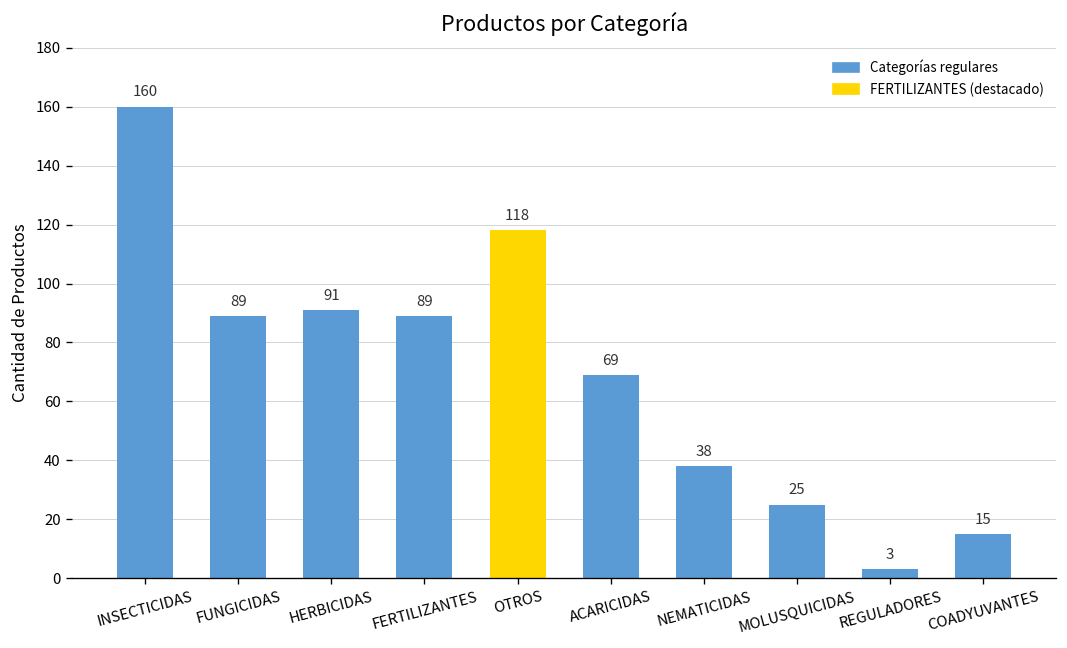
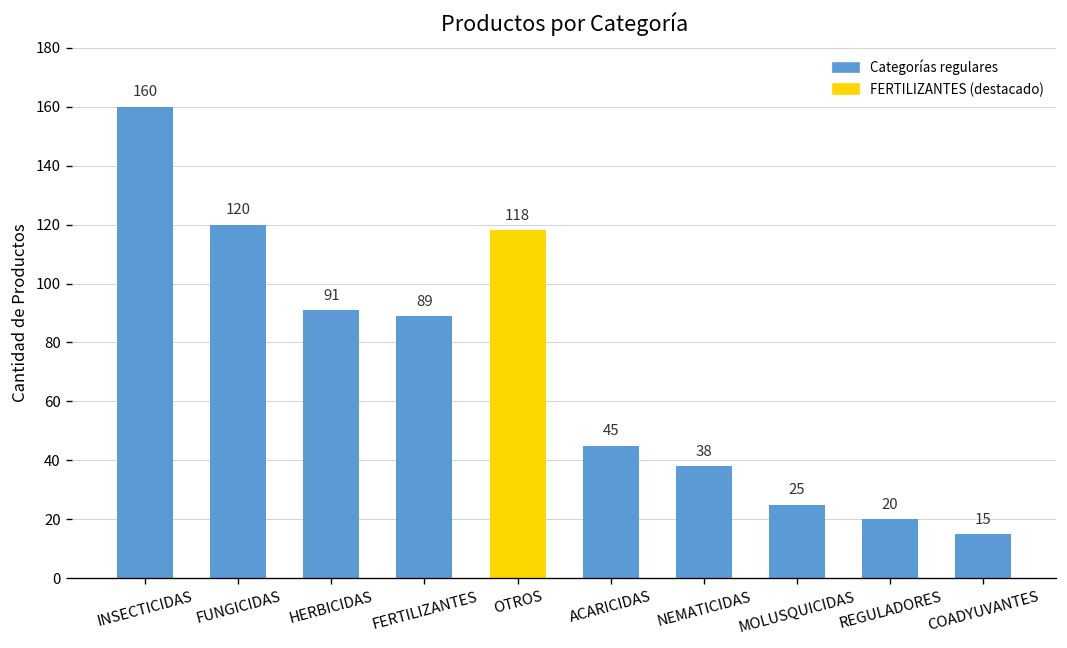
FUNGICIDAS: 89 -> 120
ACARICIDAS: 69 -> 45
REGULADORES: 3 -> 20
